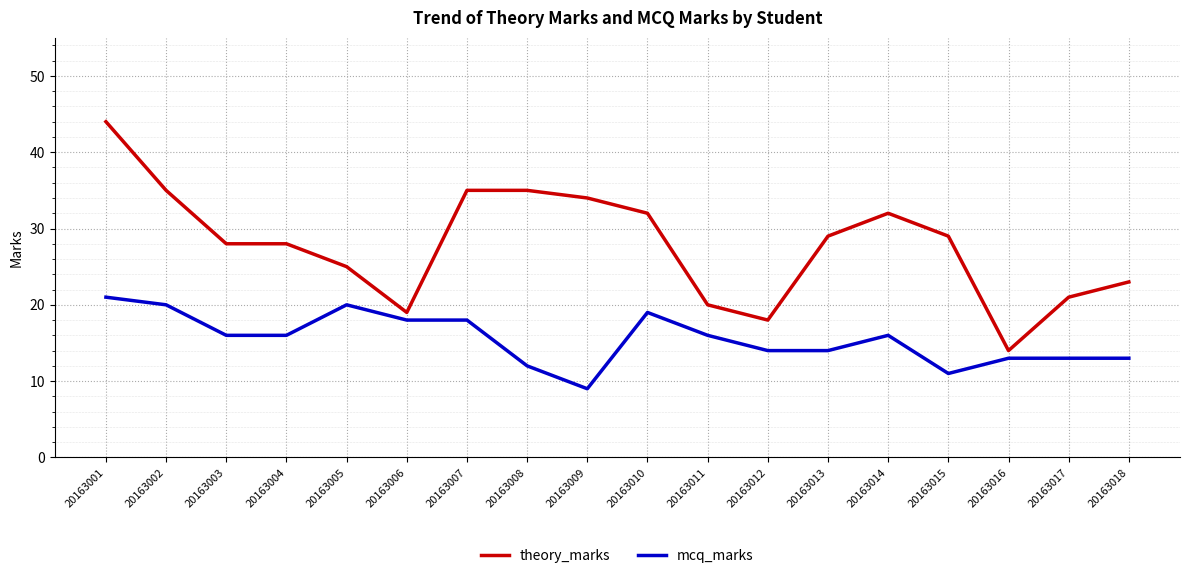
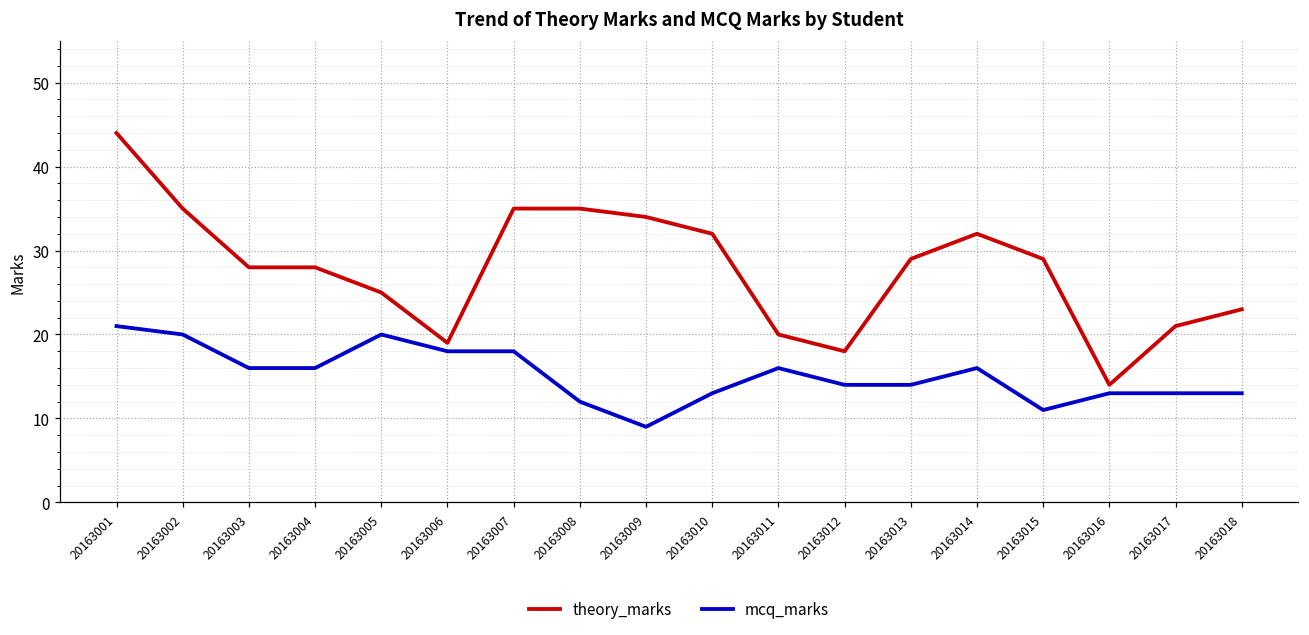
mcq_marks, 20163010: 19 -> 13
